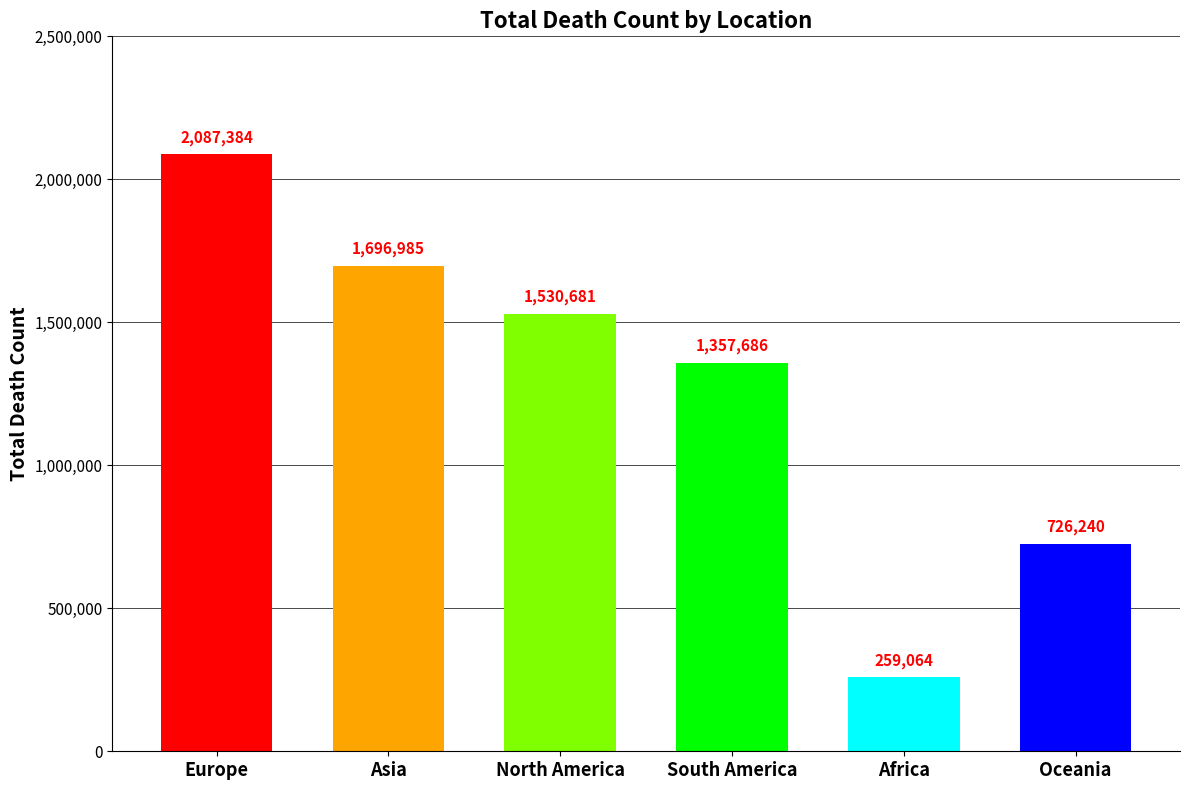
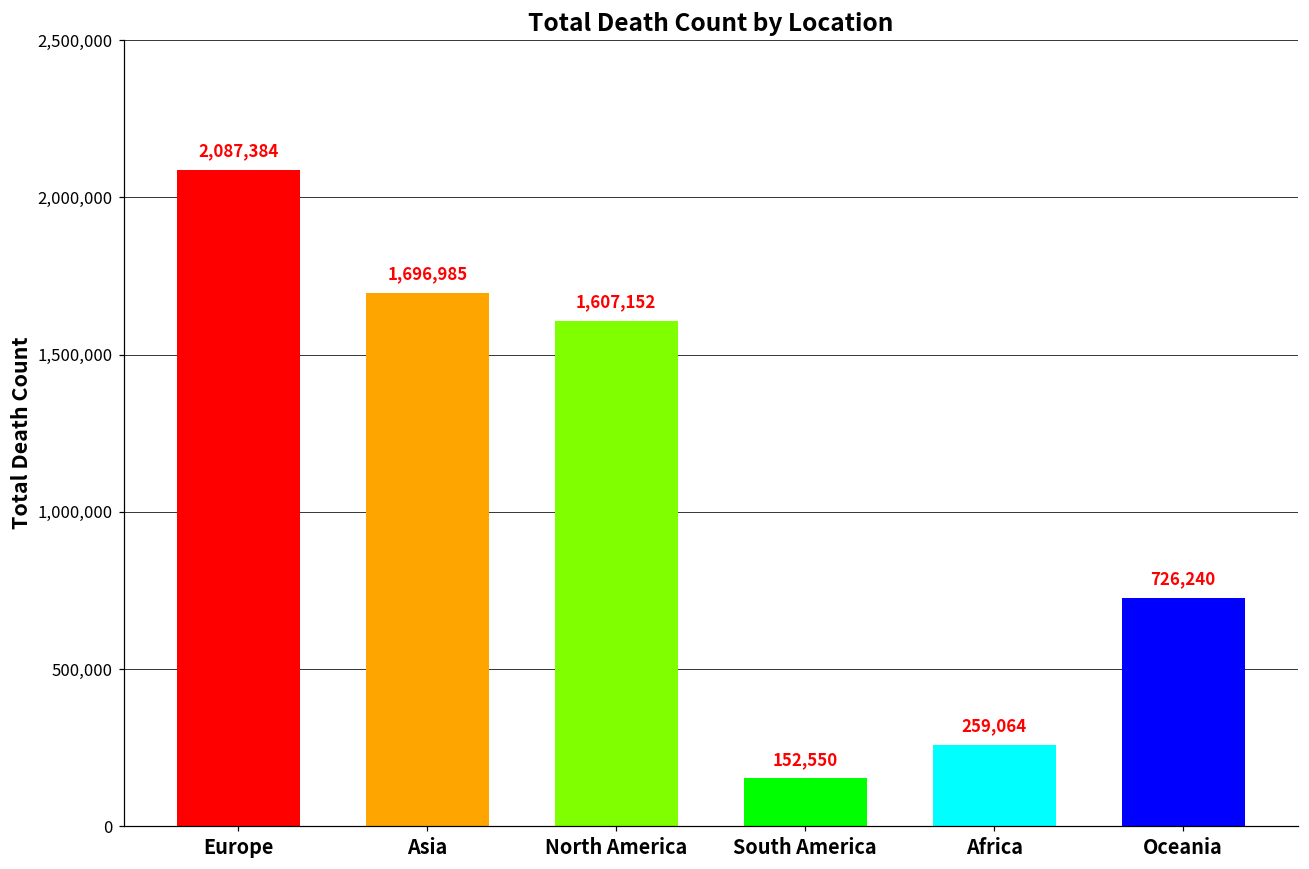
North America: 1,530,681 -> 1,607,152
South America: 1,357,686 -> 152,550
